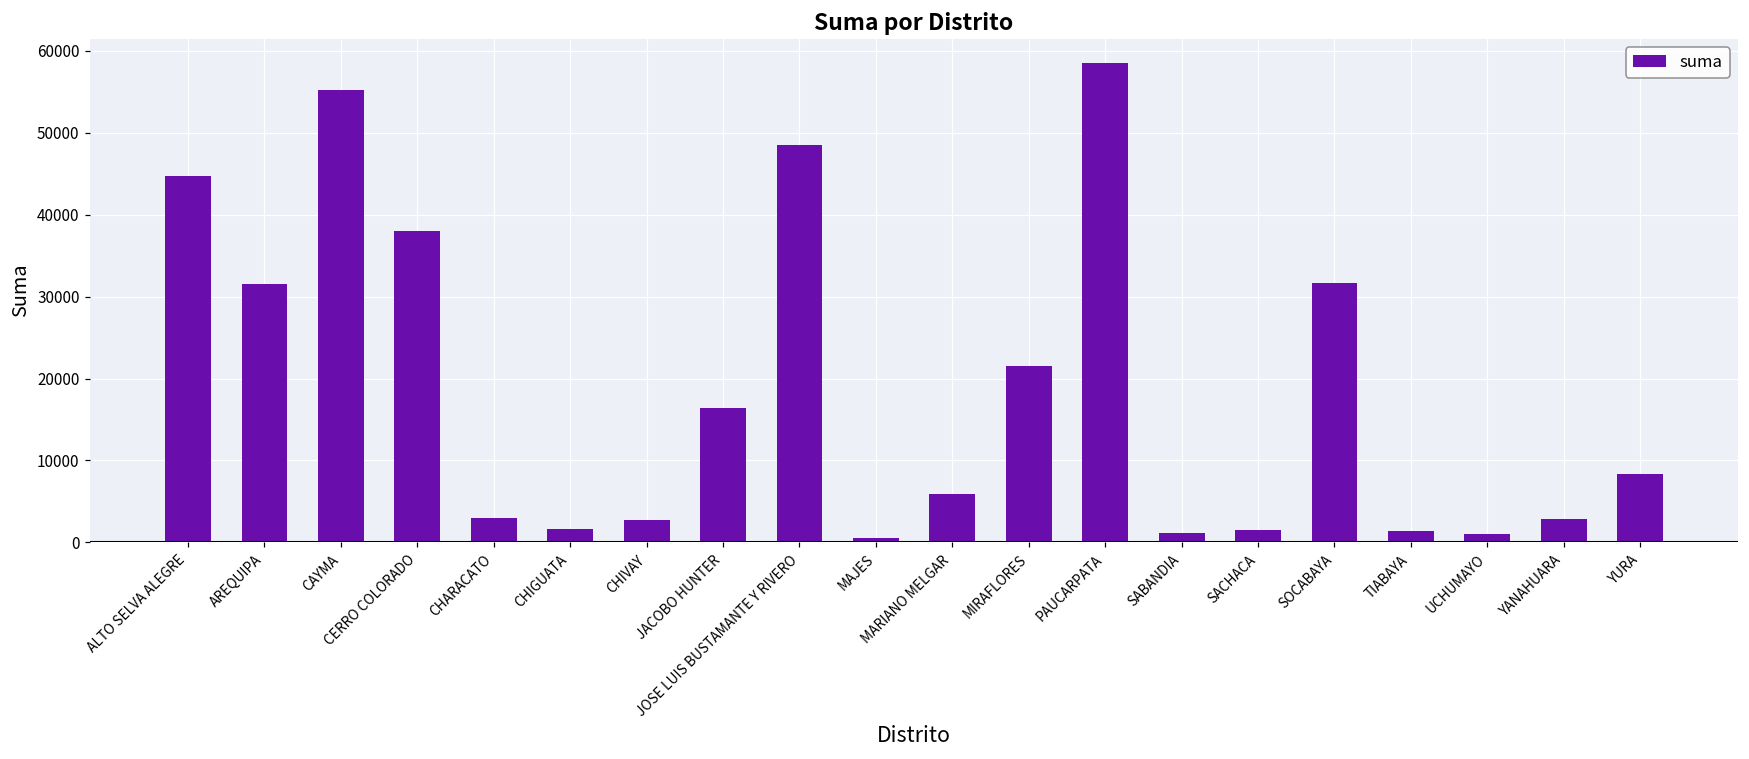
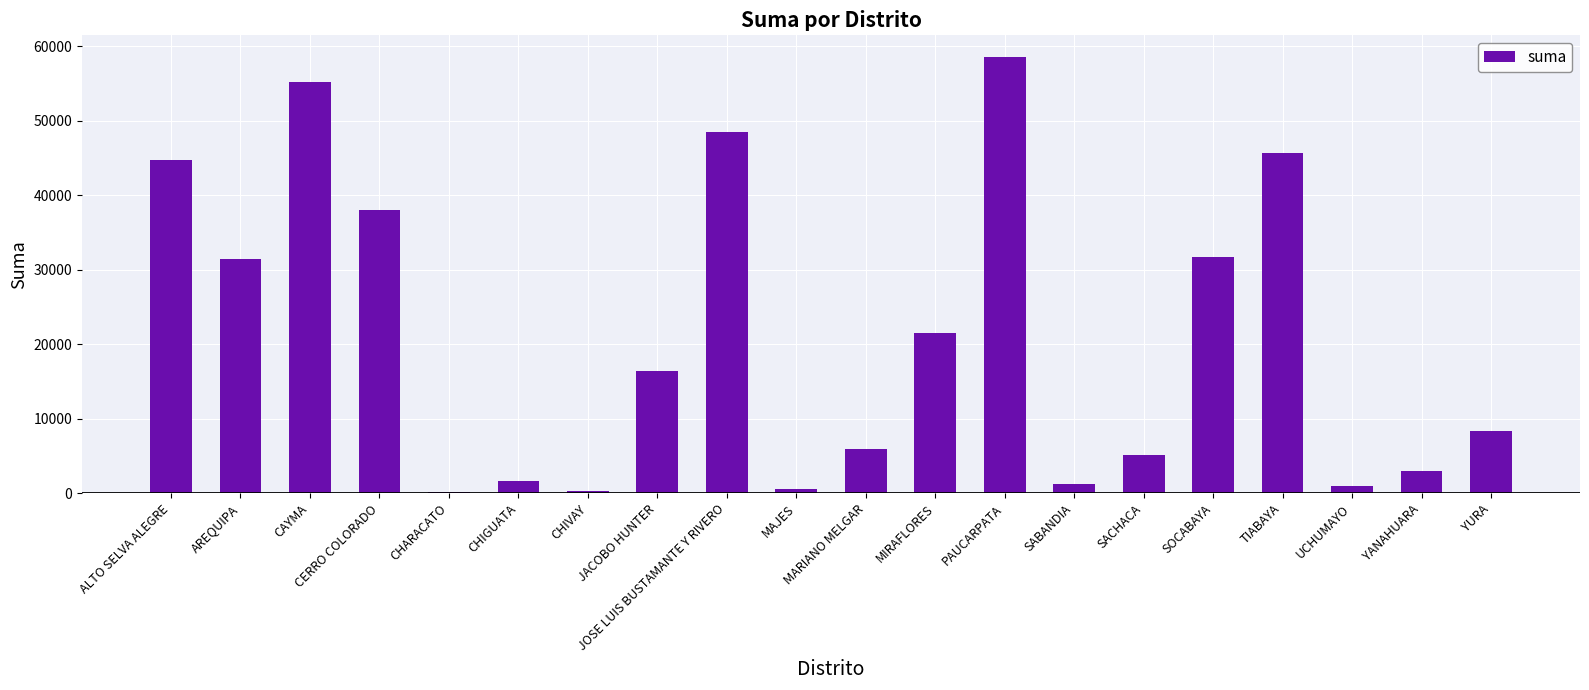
CHARACATO: 3000 -> 0
CHIVAY: 3000 -> 0
SACHACA: 1000 -> 5000
TIABAYA: 1000 -> 46000
